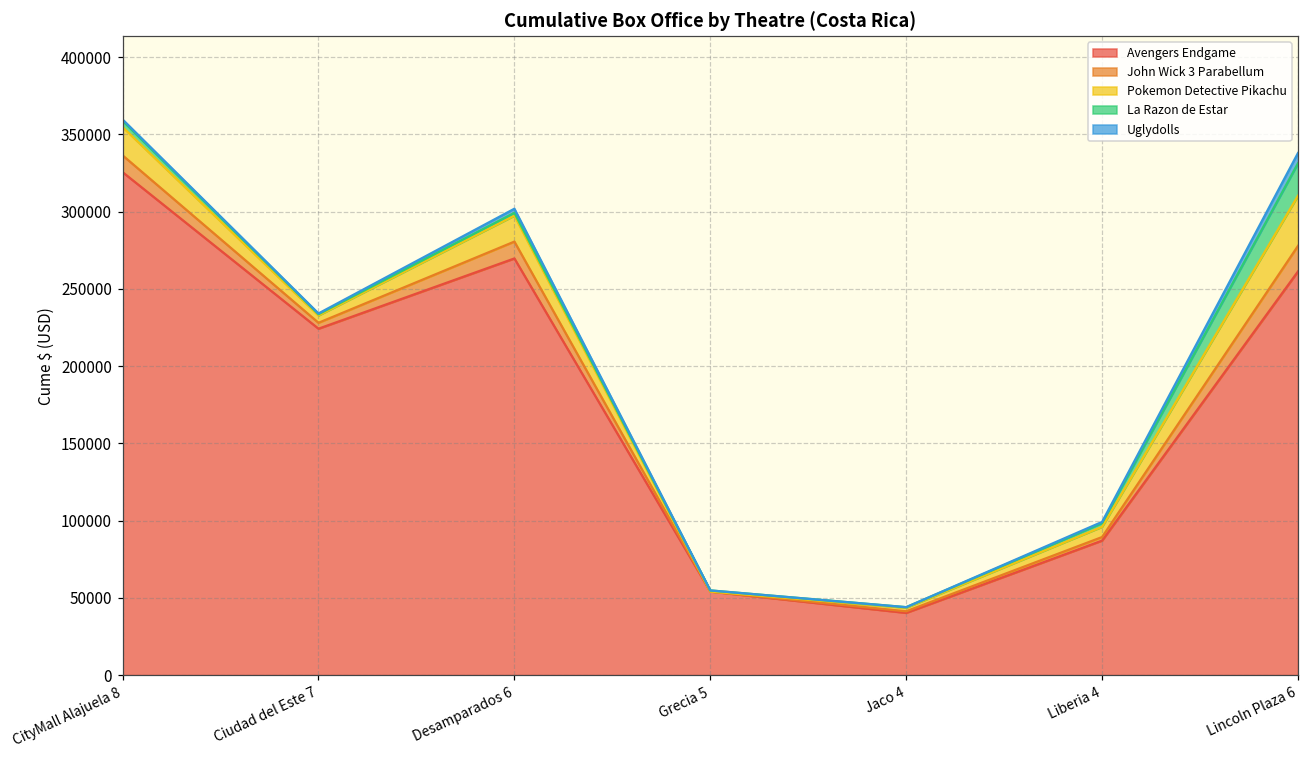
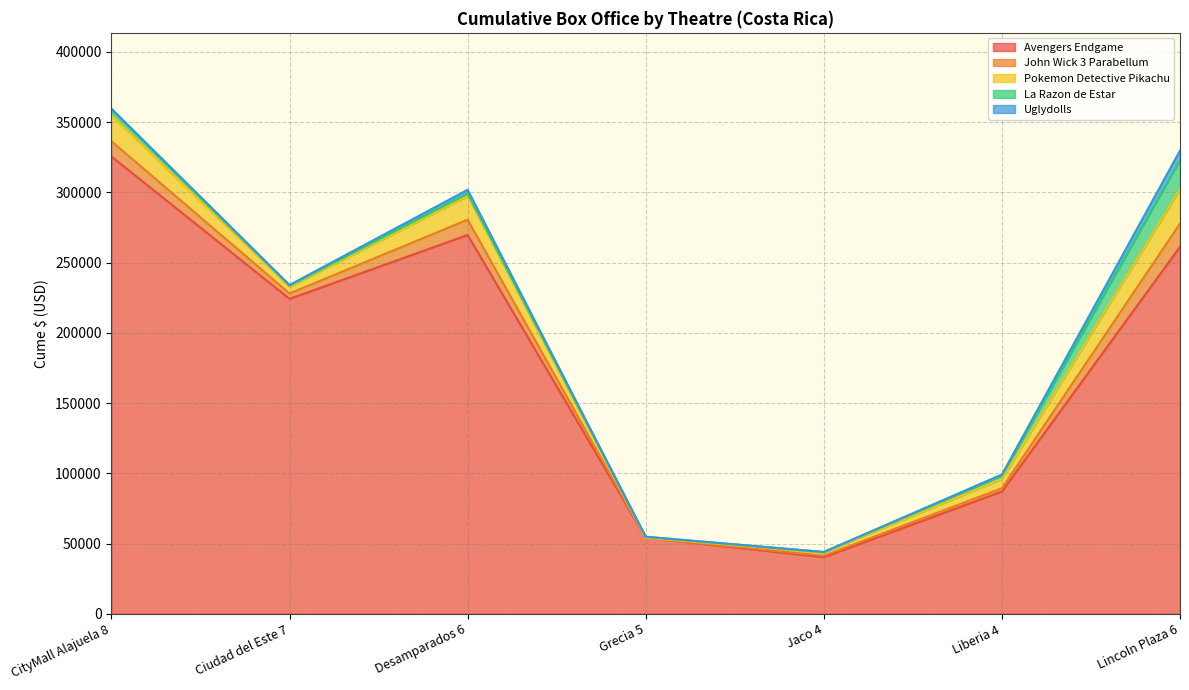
Pokemon Detective Pikachu, Lincoln Plaza 6: 32000 -> 24000
